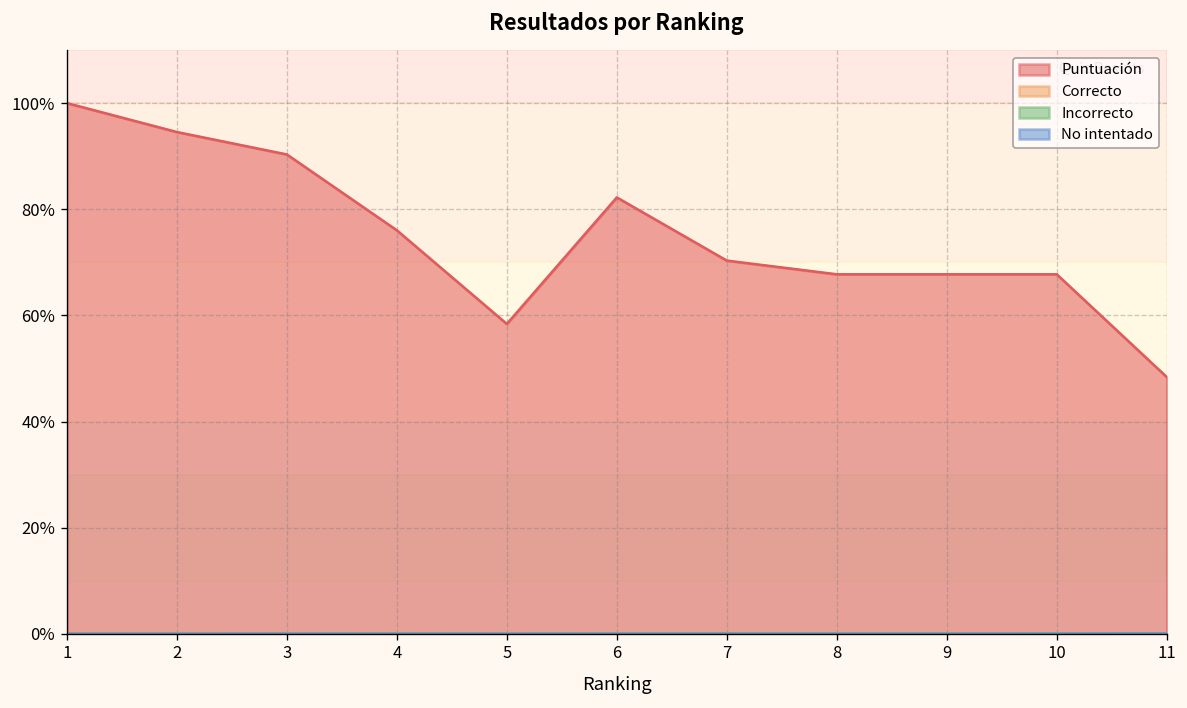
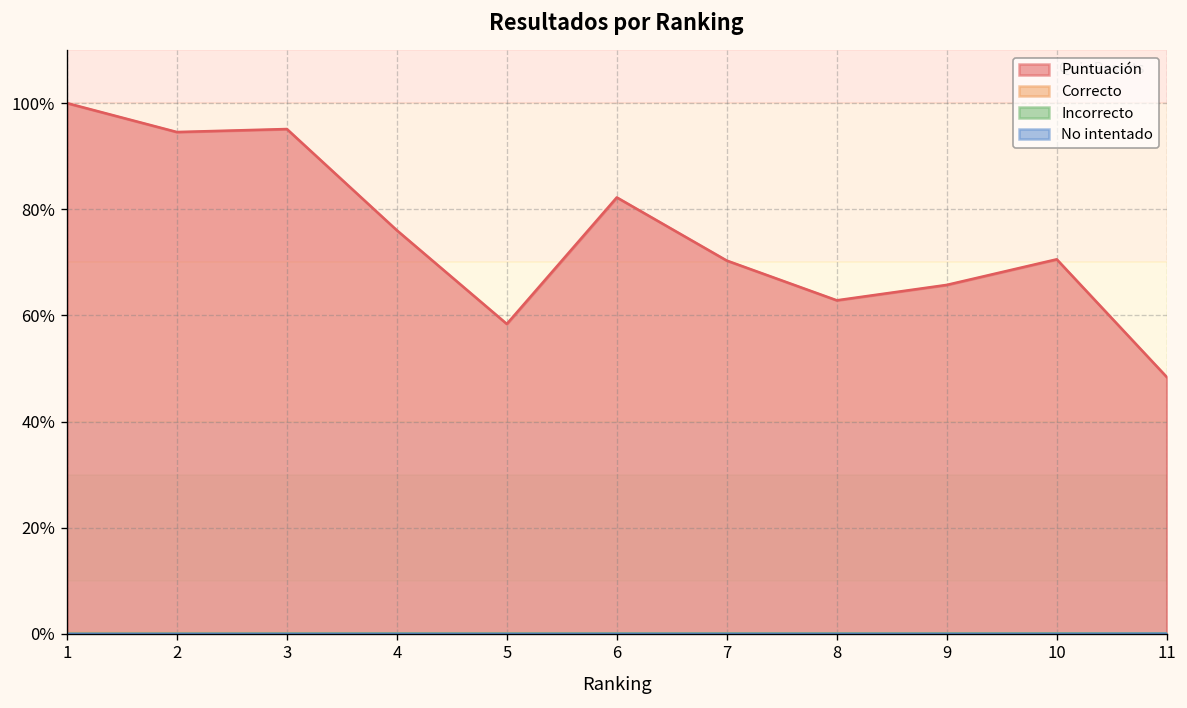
Puntuación, 3: 90% -> 95%
Puntuación, 8: 68% -> 63%
Puntuación, 9: 68% -> 66%
Puntuación, 10: 68% -> 71%
